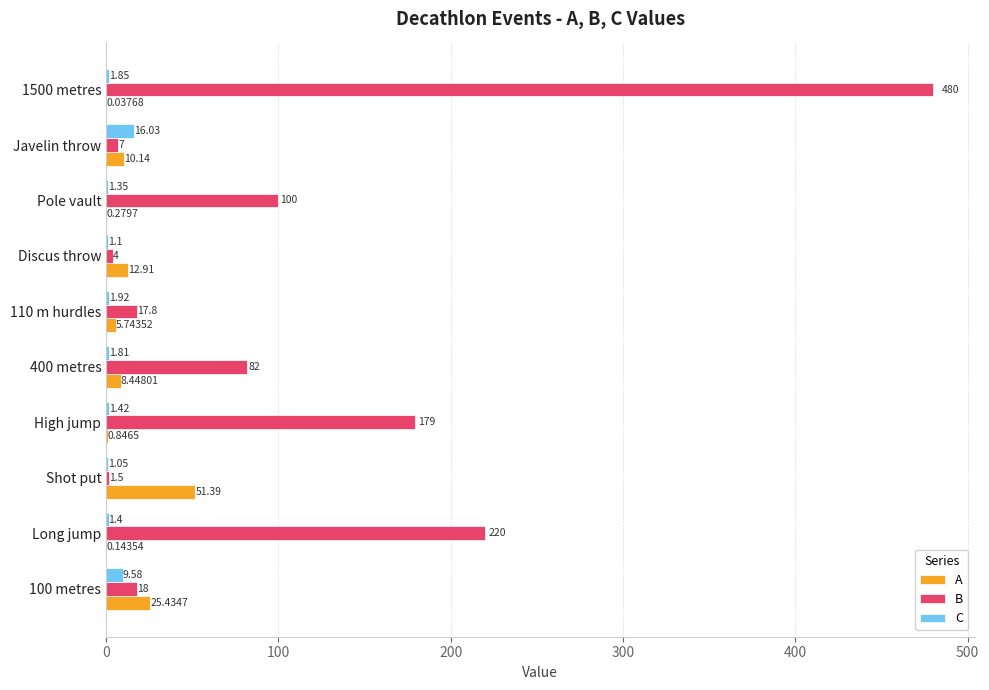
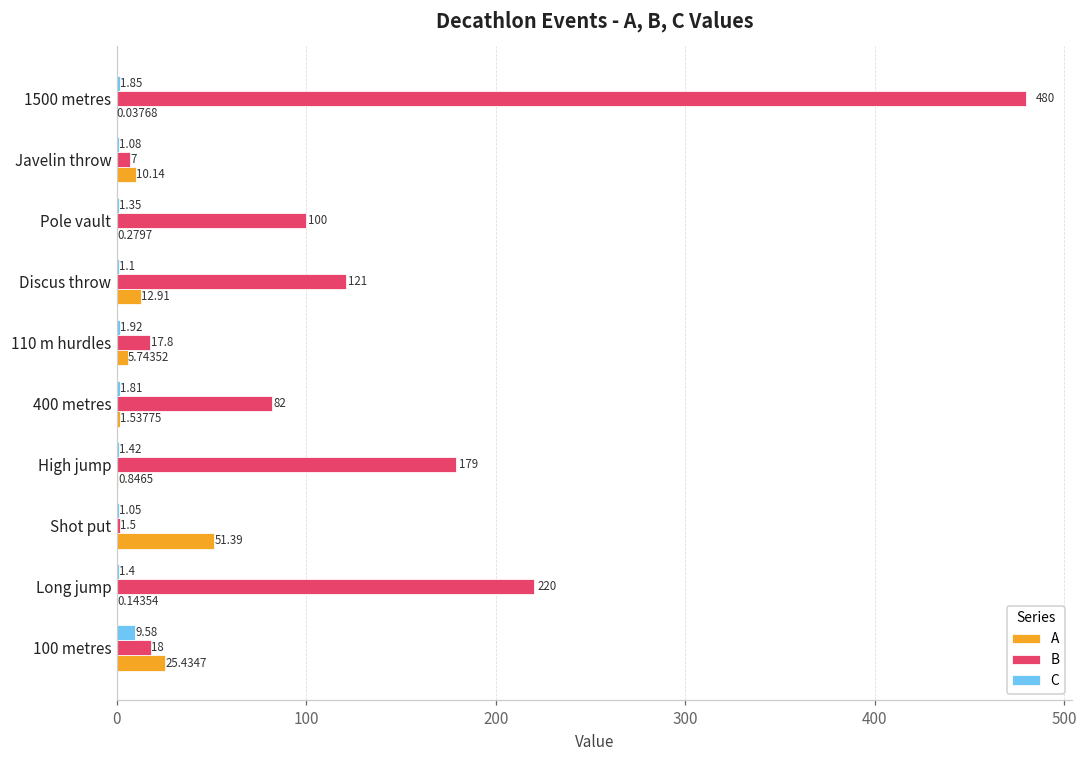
C, Javelin throw: 16.03 -> 1.08
B, Discus throw: 4 -> 121
A, 400 metres: 8.44801 -> 1.53775
